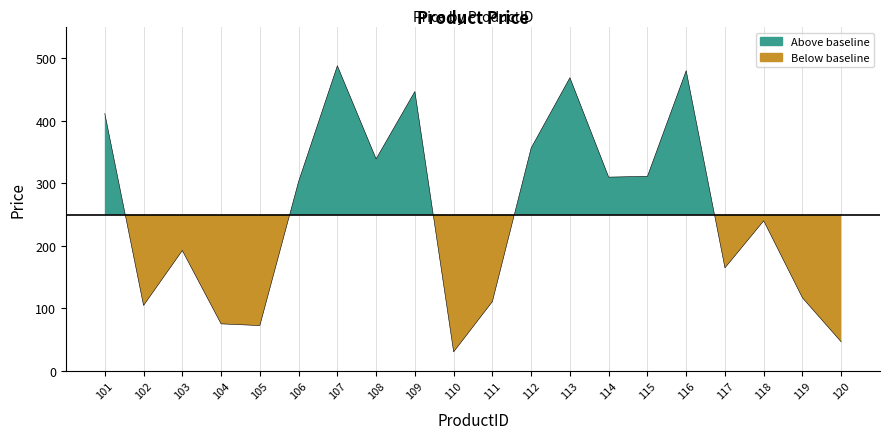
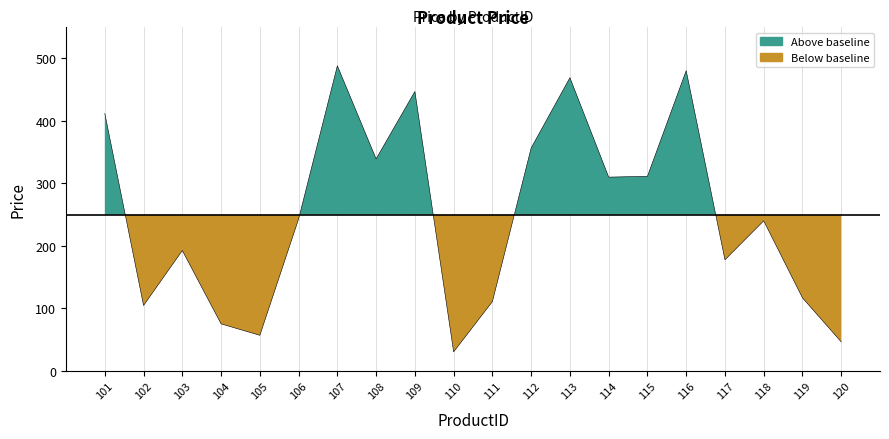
105: 70 -> 60
106: 300 -> 240
117: 160 -> 180
